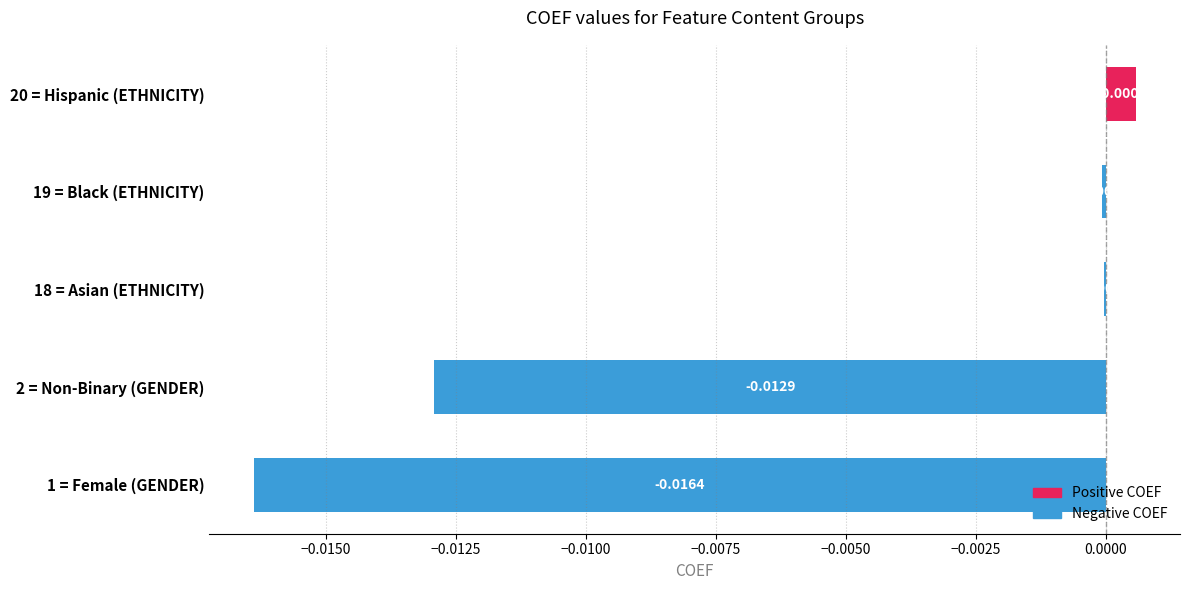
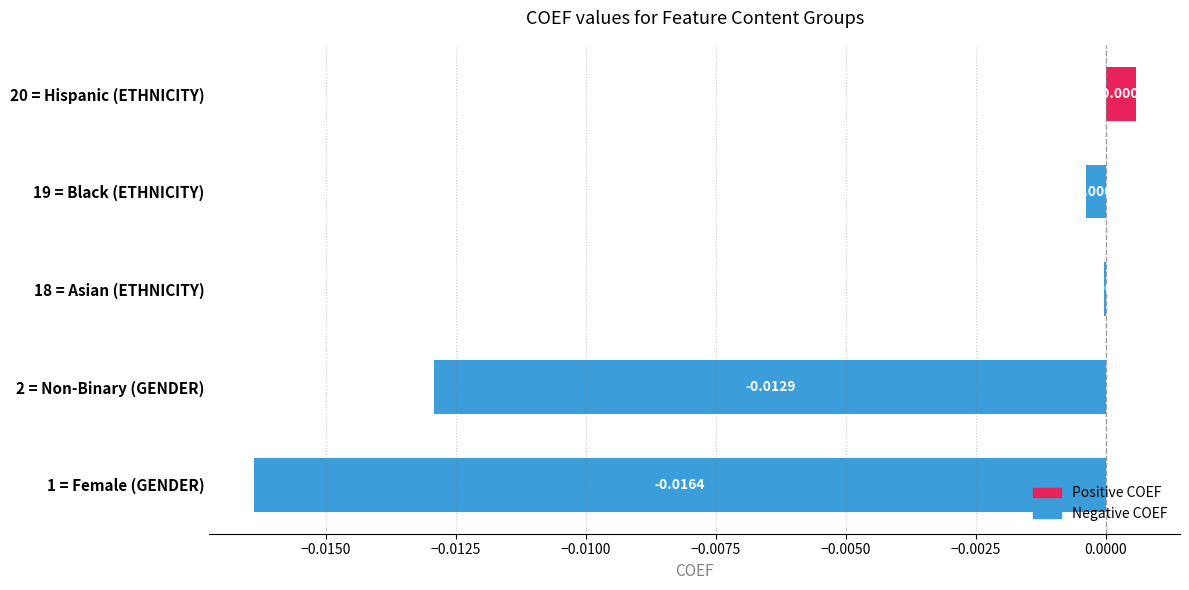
19 = Black (ETHNICITY): -0.0001 -> -0.0004
